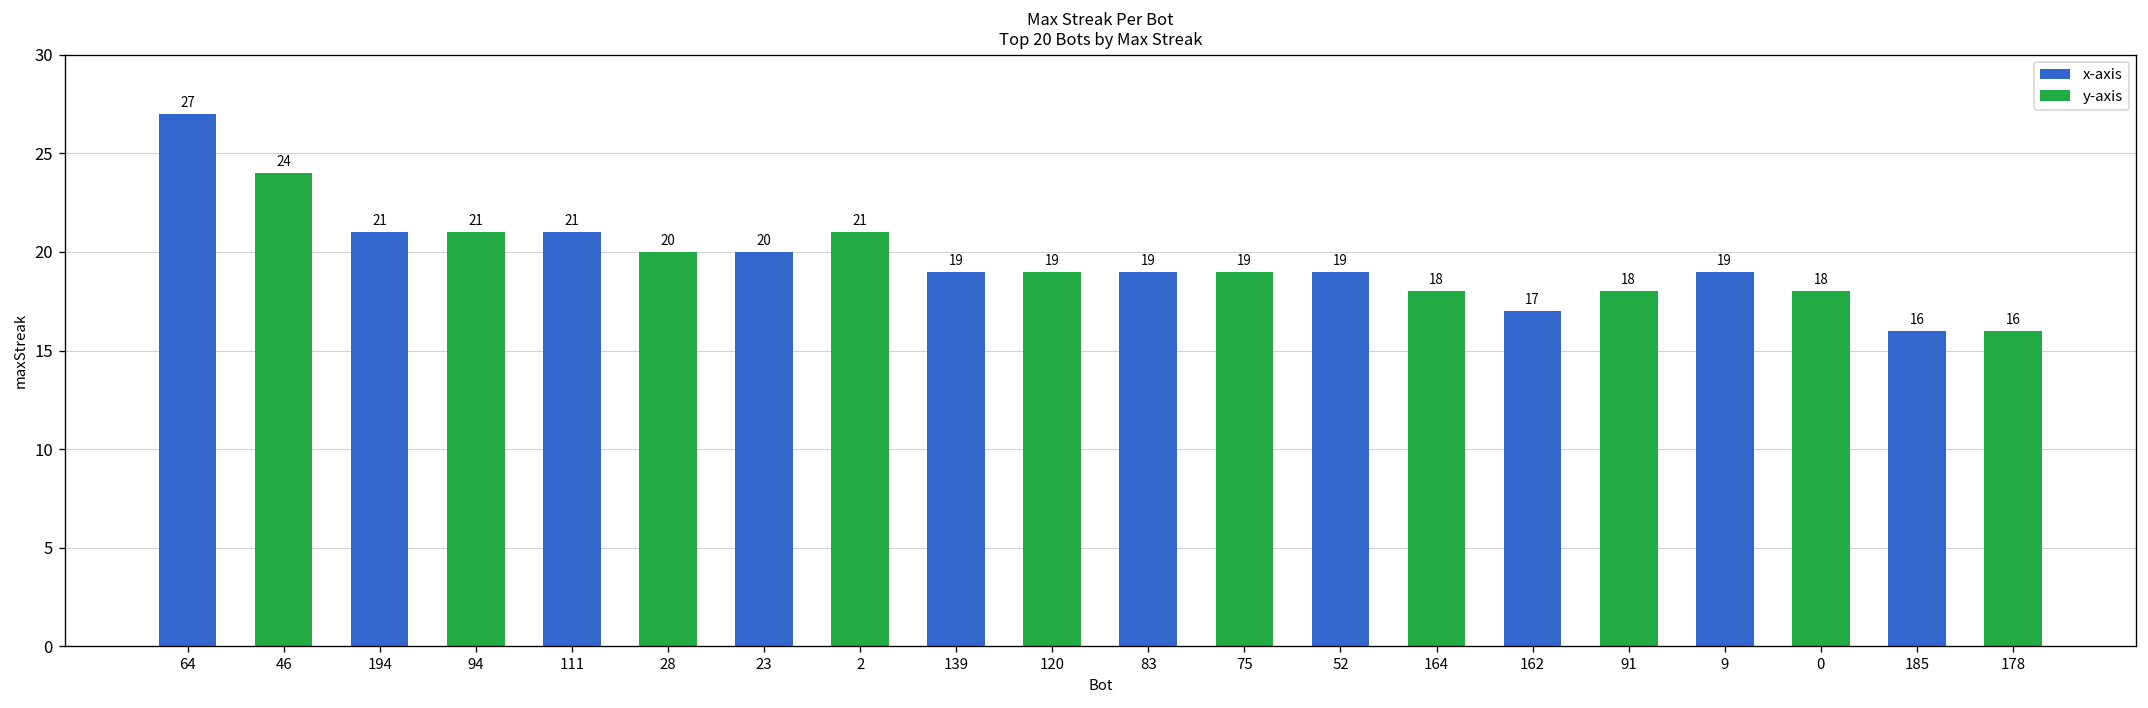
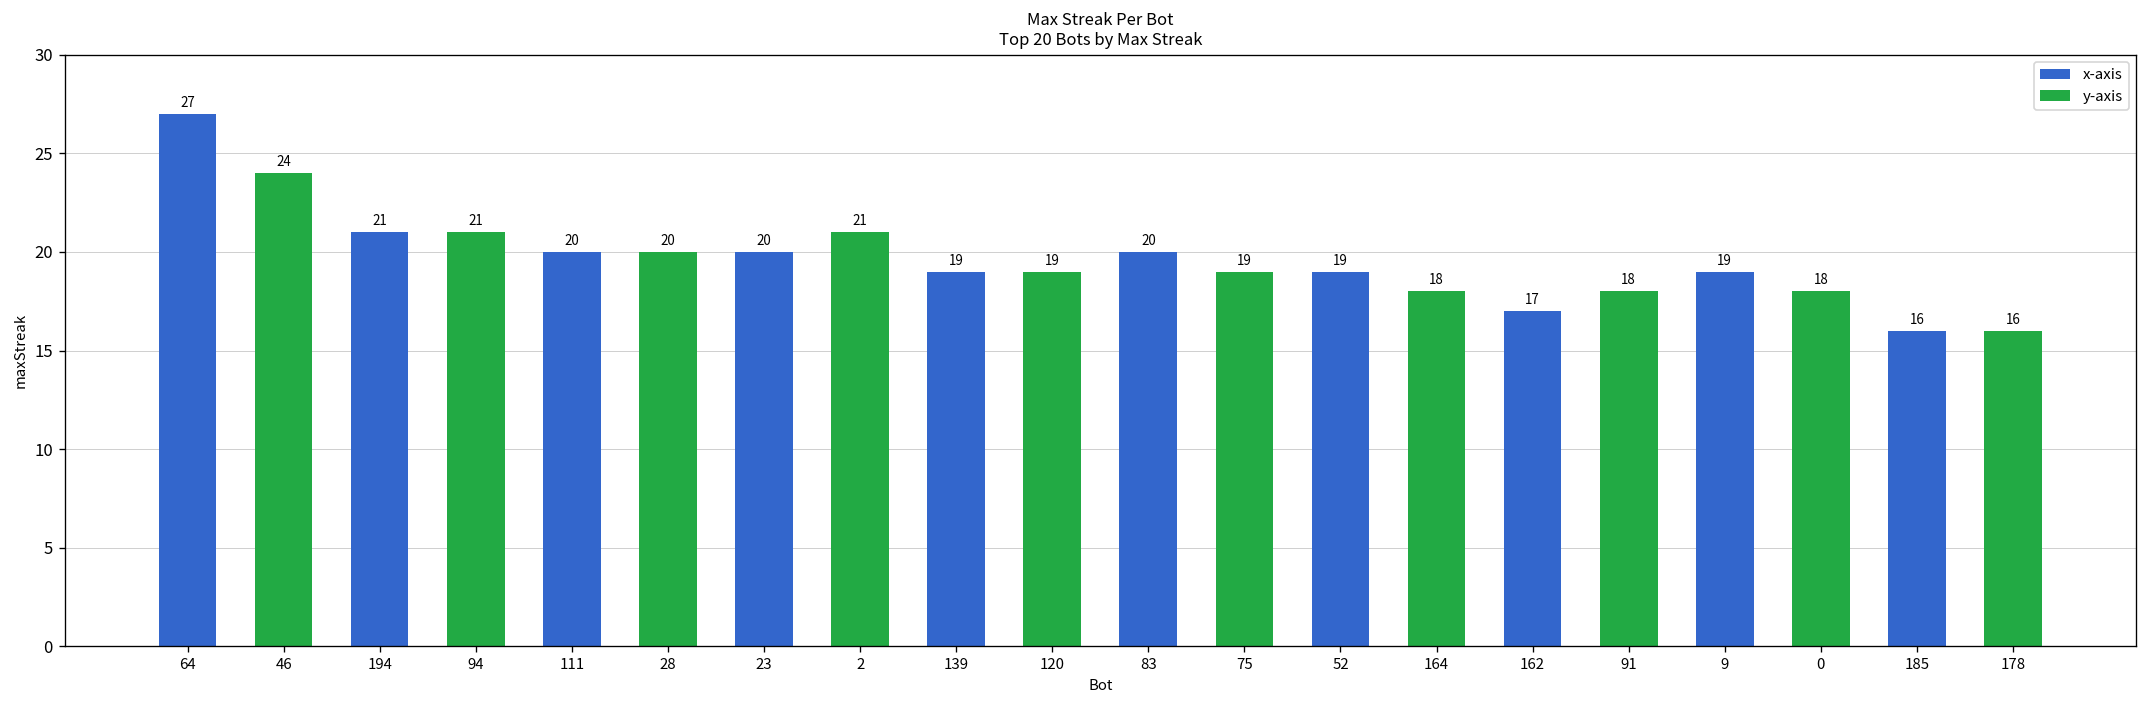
111: 21 -> 20
83: 19 -> 20
